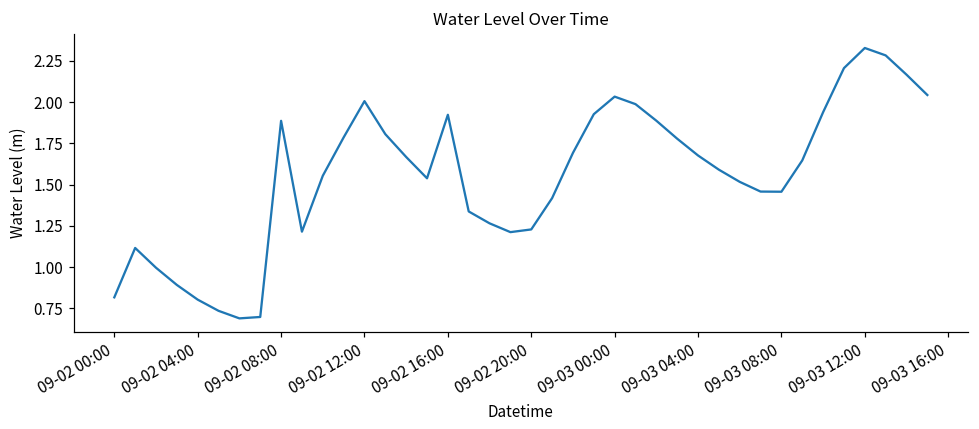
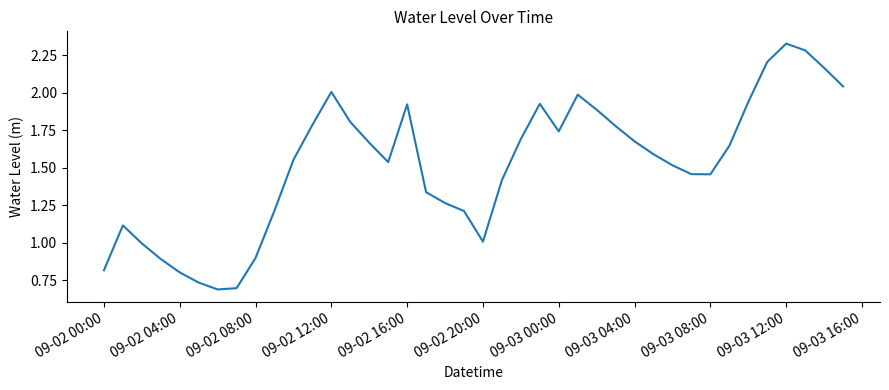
09-02 08:00: 1.89 -> 0.90
09-02 20:00: 1.23 -> 1.01
09-03 00:00: 2.03 -> 1.74
